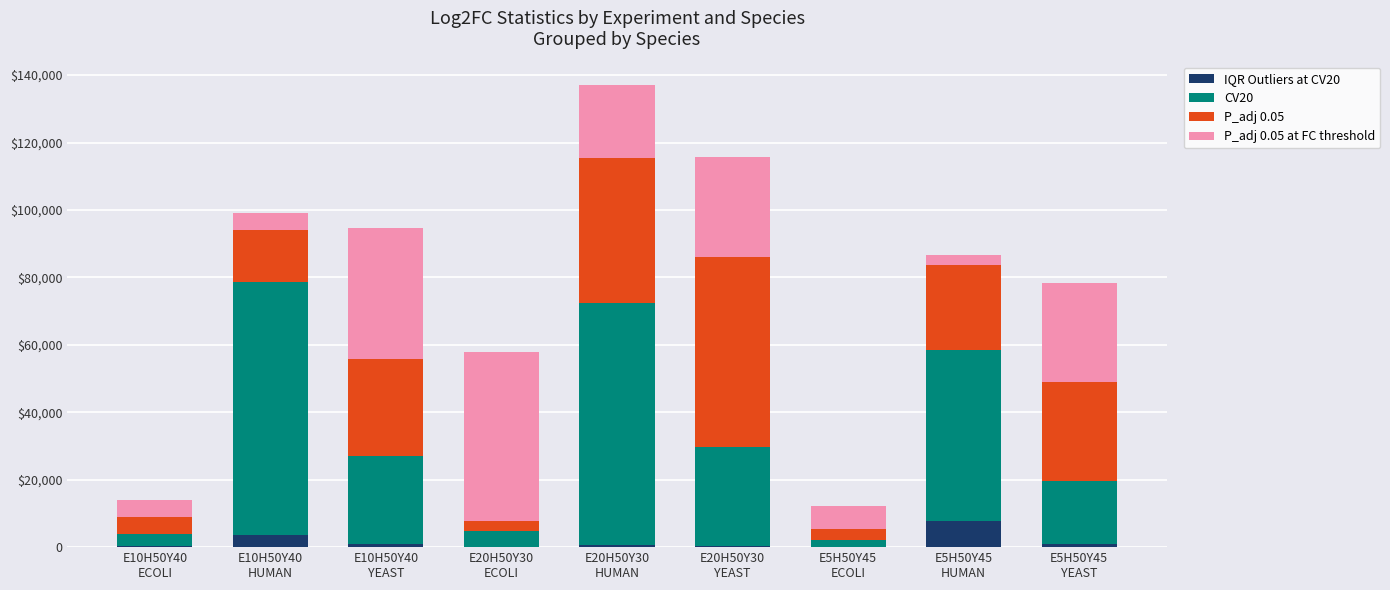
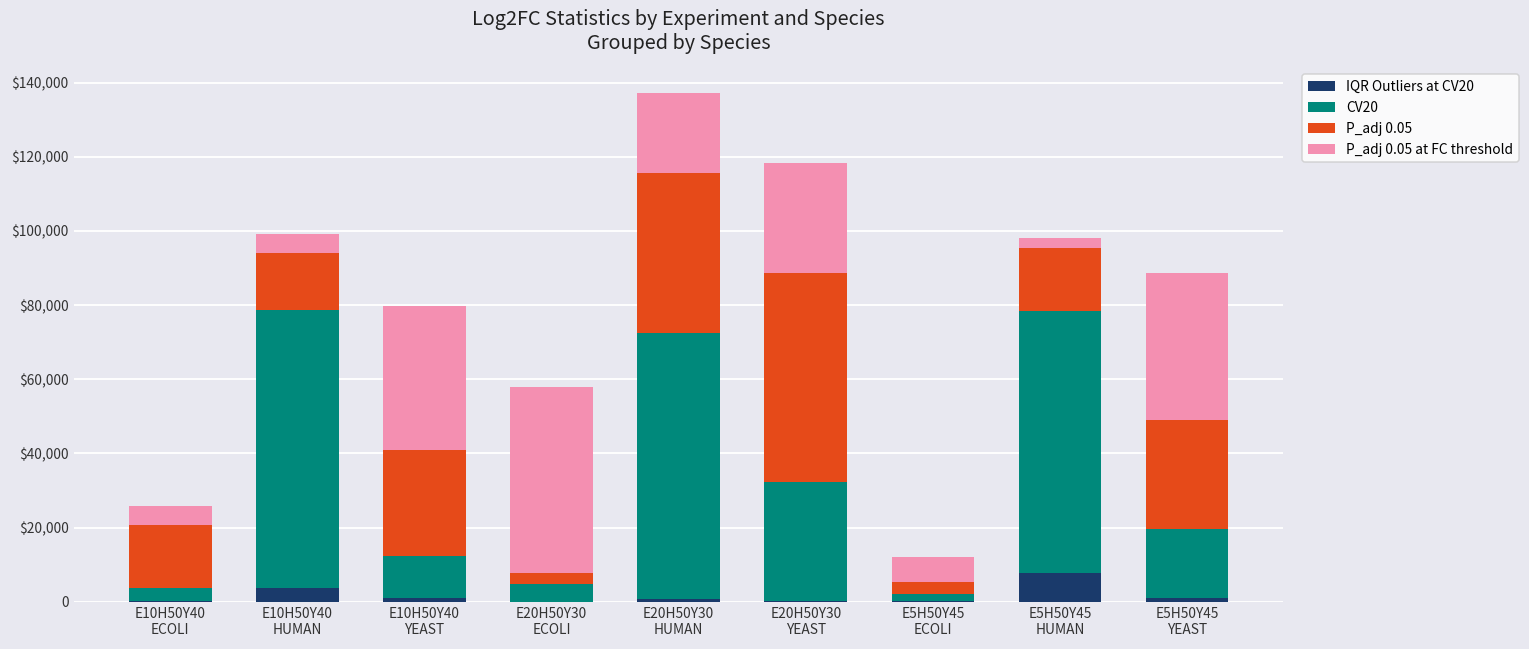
P_adj 0.05, E10H50Y40 ECOLI: $5,000 -> $17,000
CV20, E10H50Y40 YEAST: $26,000 -> $11,000
CV20, E20H50Y30 YEAST: $30,000 -> $32,000
CV20, E5H50Y45 HUMAN: $51,000 -> $71,000
P_adj 0.05, E5H50Y45 HUMAN: $25,000 -> $17,000
P_adj 0.05 at FC threshold, E5H50Y45 YEAST: $29,000 -> $40,000
